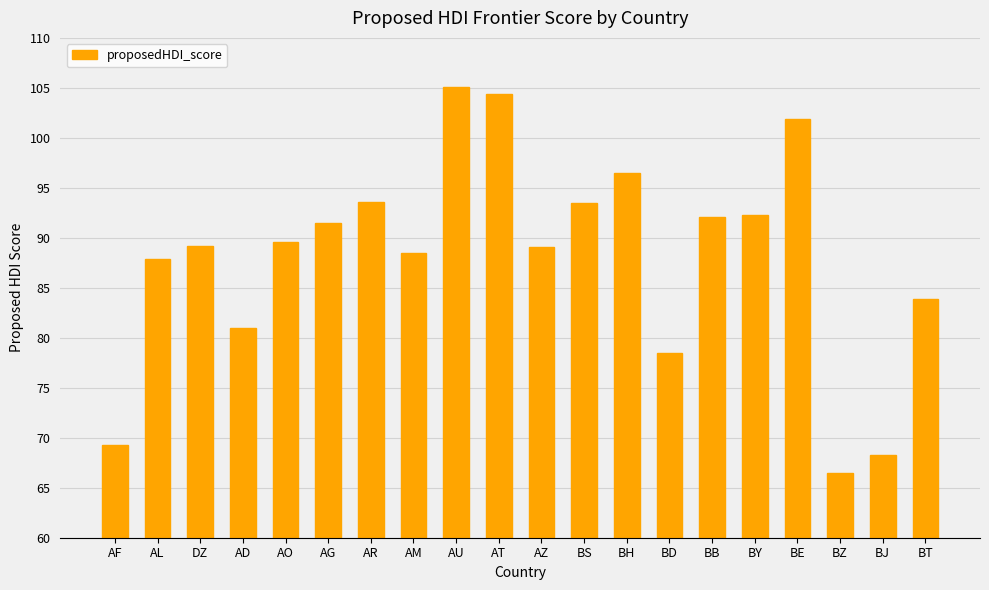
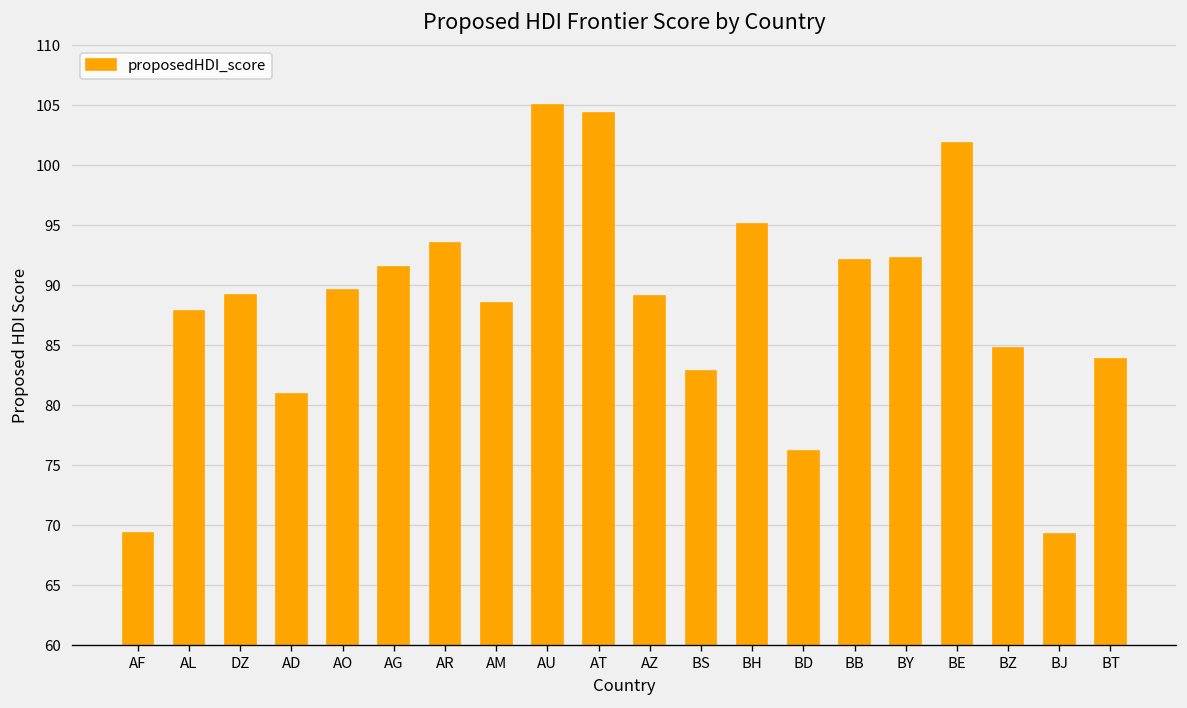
BS: 93 -> 83
BH: 96 -> 95
BD: 78 -> 76
BZ: 66 -> 85
BJ: 68 -> 69
